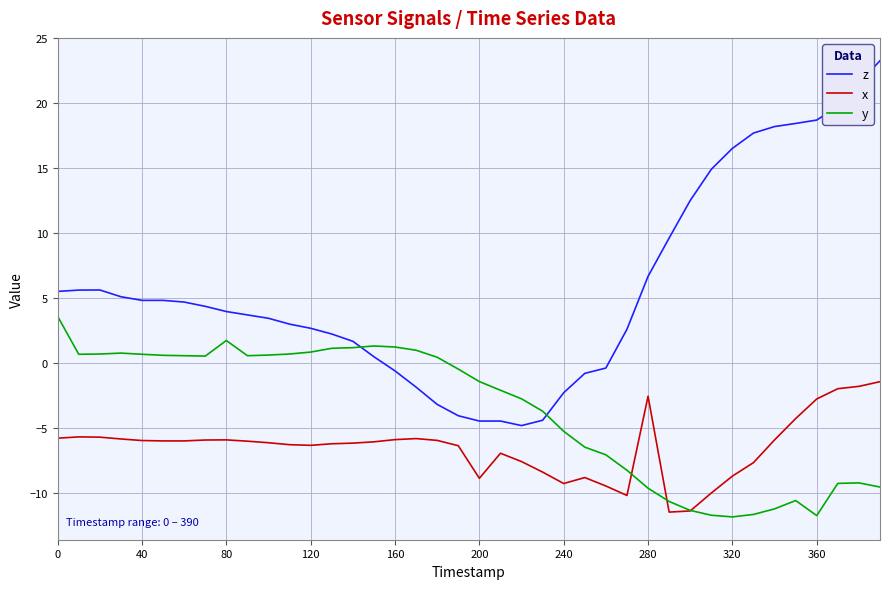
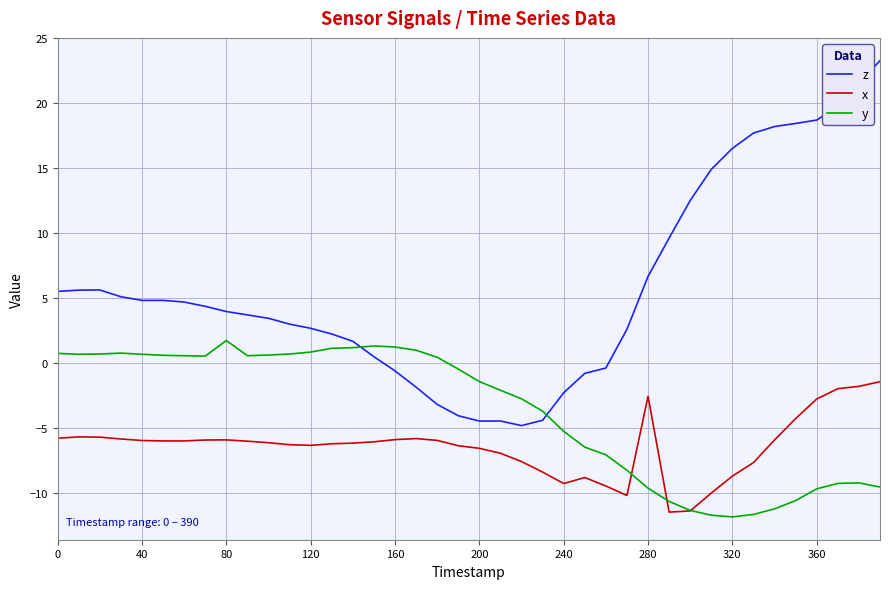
y, 0: 3.6 -> 0.8
x, 200: -8.9 -> -6.6
y, 360: -11.7 -> -9.7
